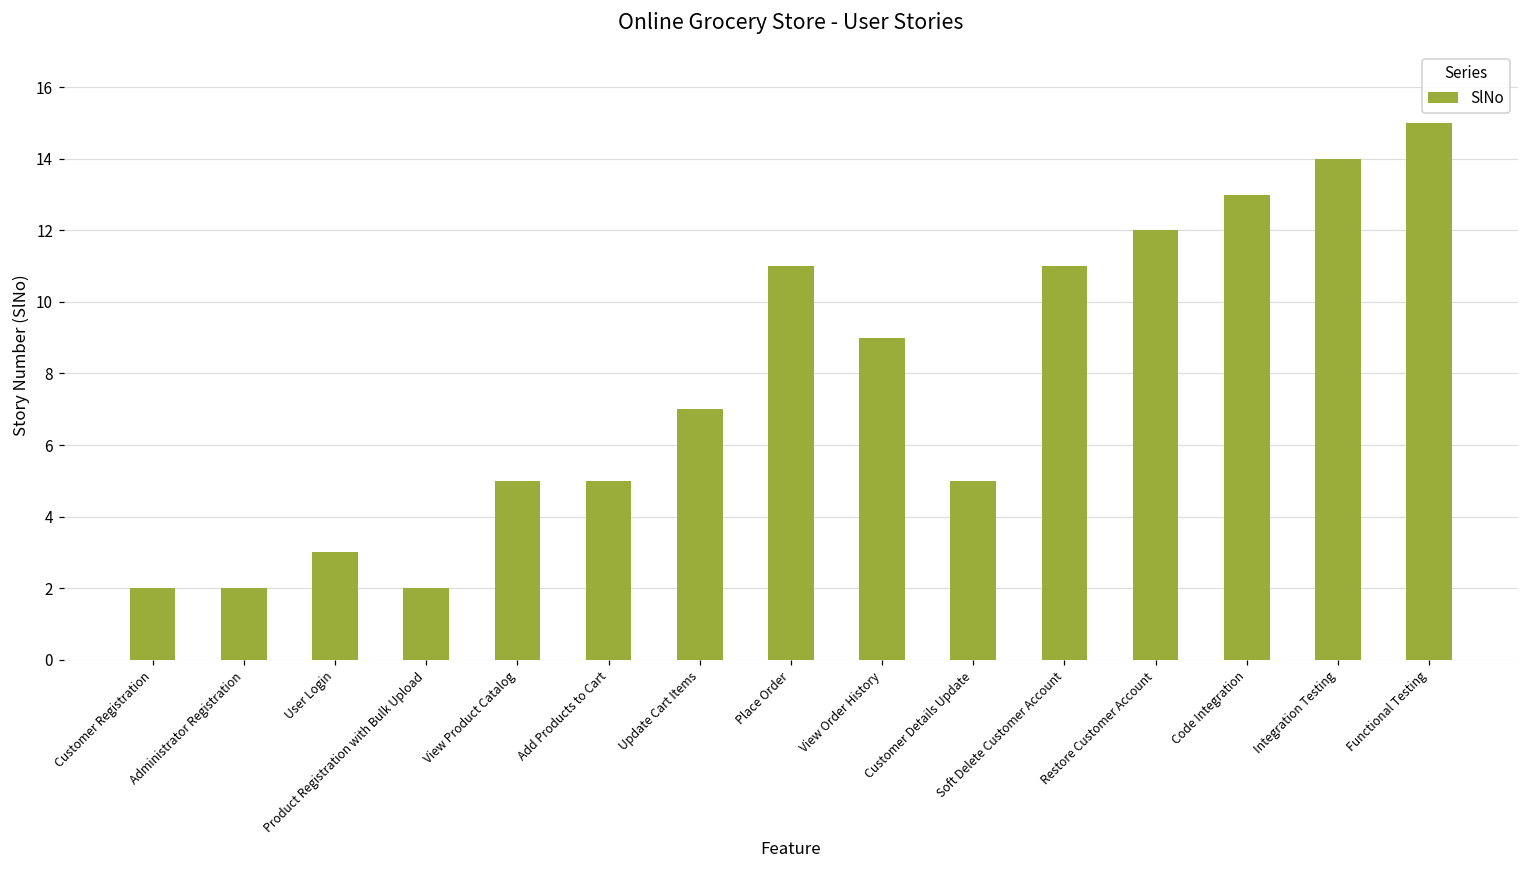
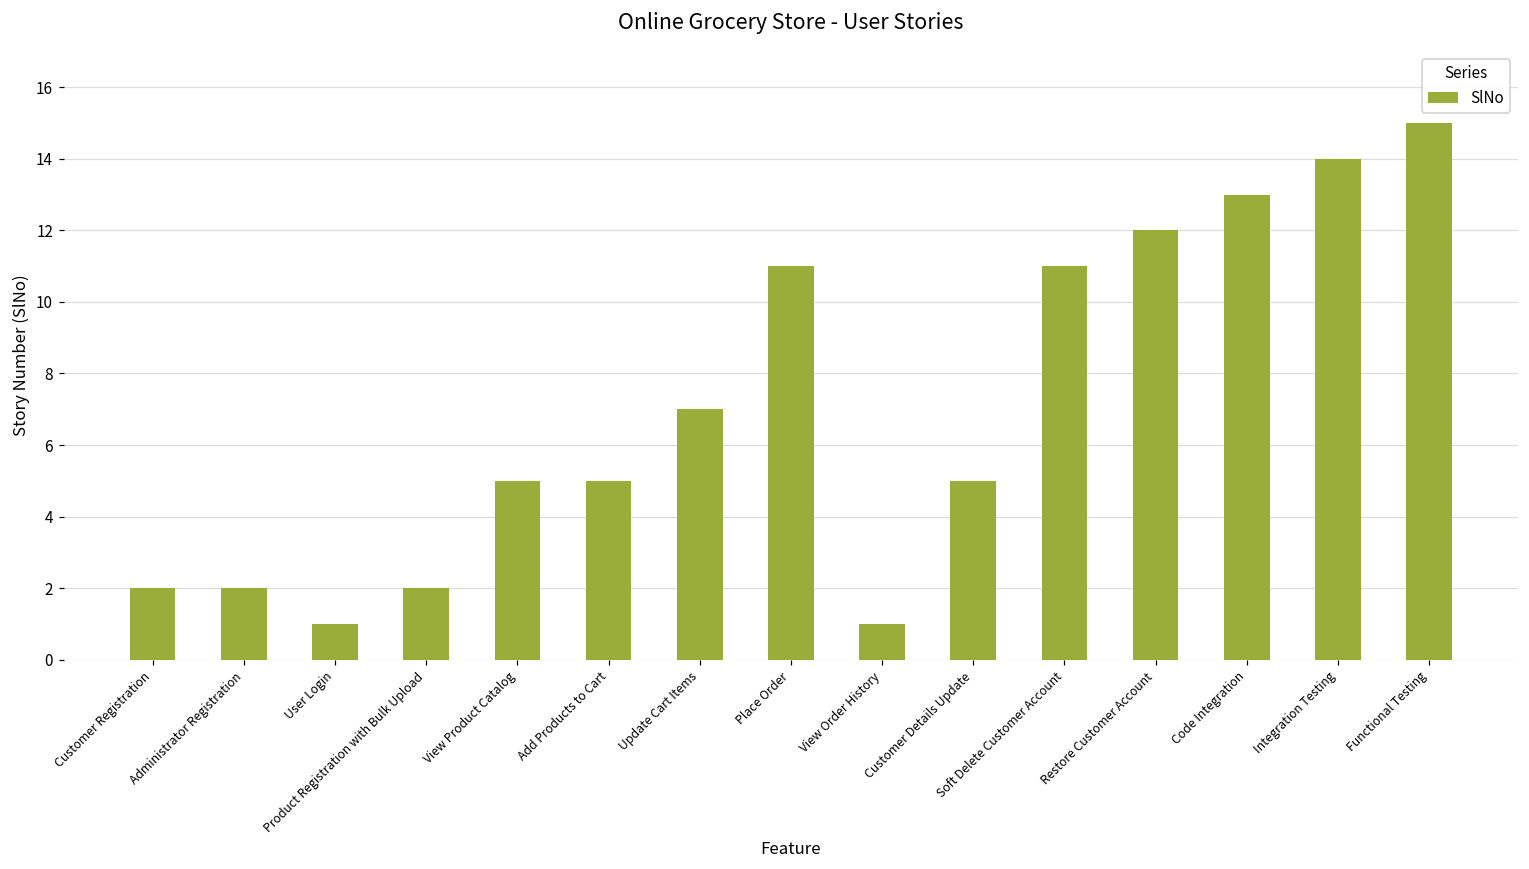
User Login: 3 -> 1
View Order History: 9 -> 1
